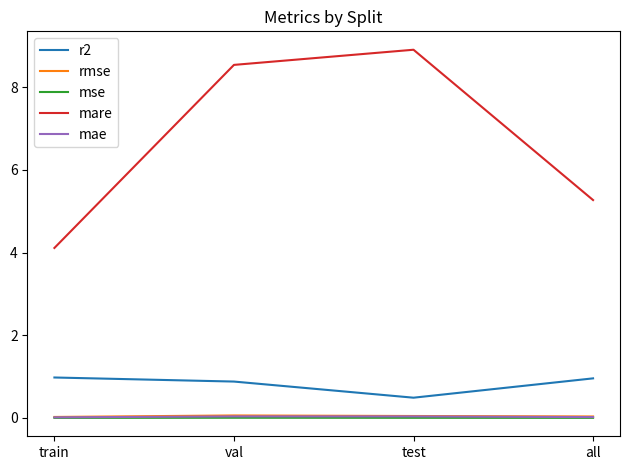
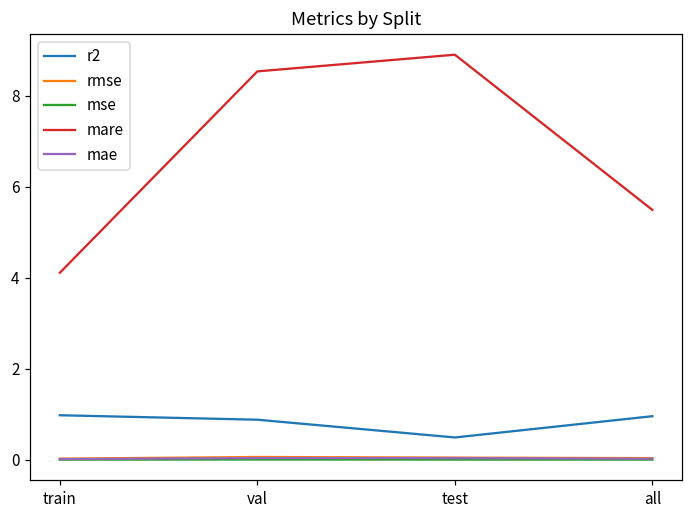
mare, all: 5.3 -> 5.5
